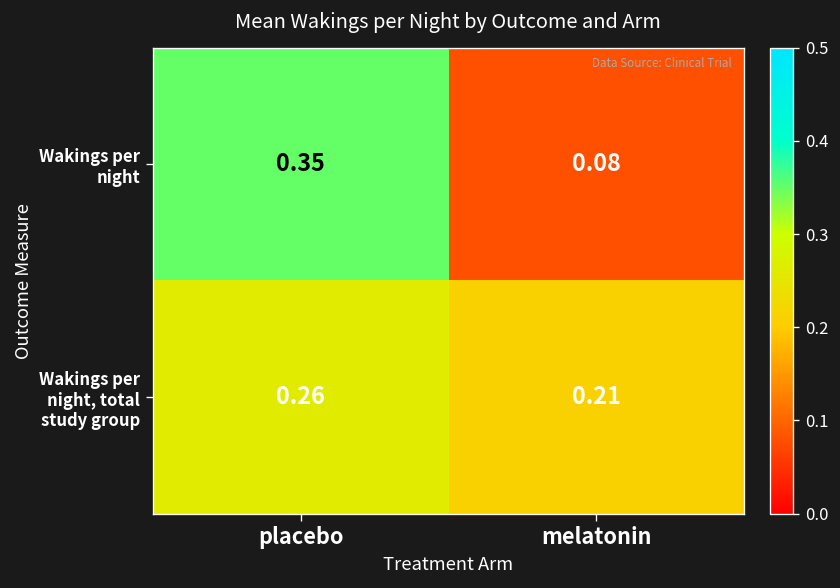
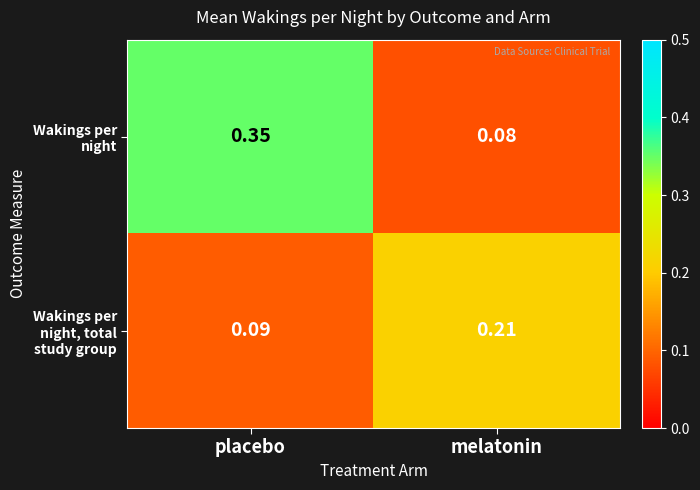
Wakings per night, total study group, placebo: 0.26 -> 0.09
